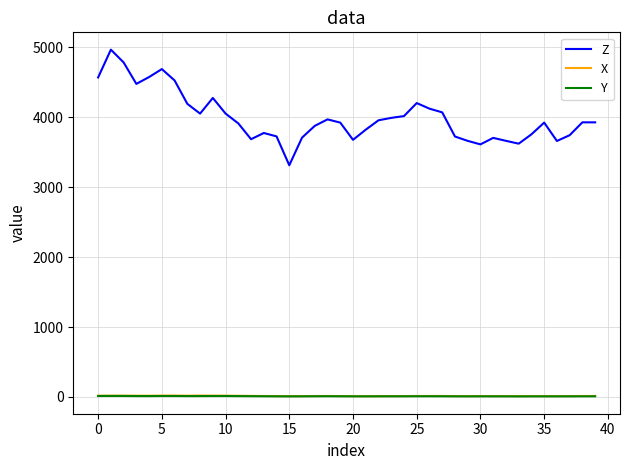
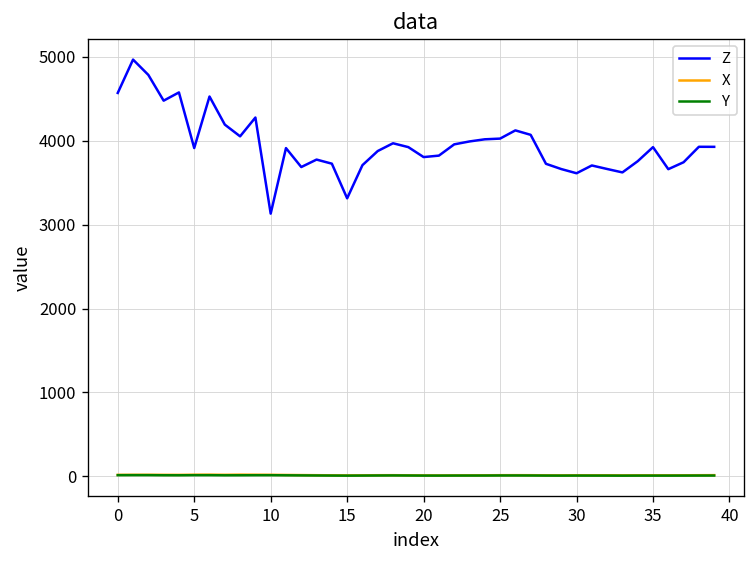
Z, 5: 4700 -> 3900
Z, 10: 4100 -> 3100
Z, 20: 3700 -> 3800
Z, 25: 4200 -> 4000
